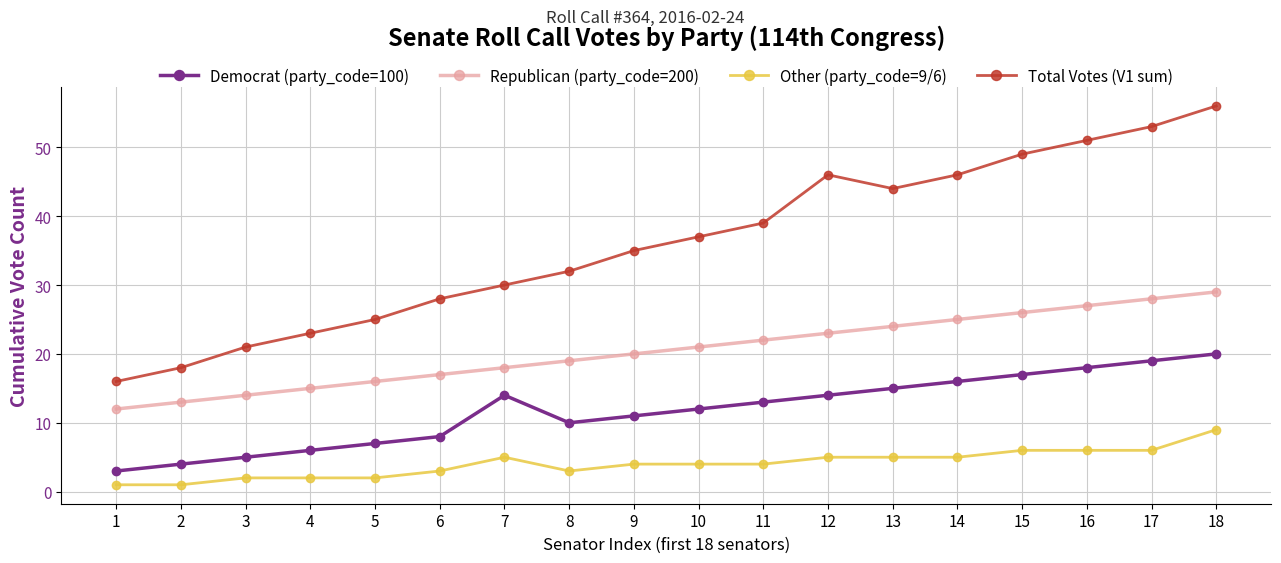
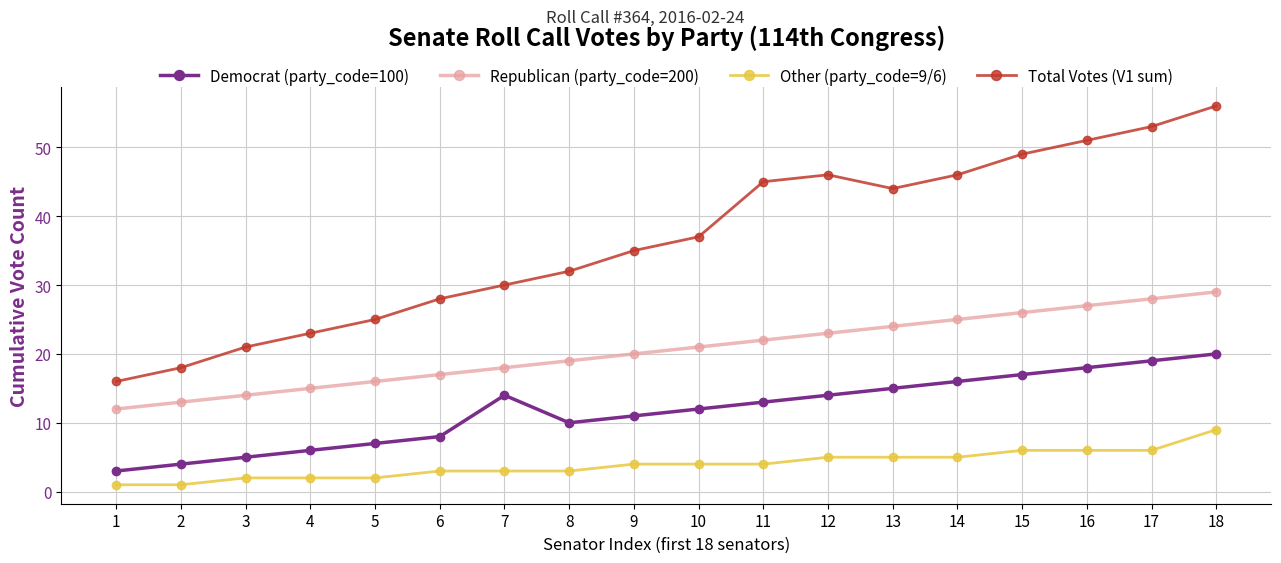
Other (party_code=9/6), 7: 5 -> 3
Total Votes (V1 sum), 11: 39 -> 45
